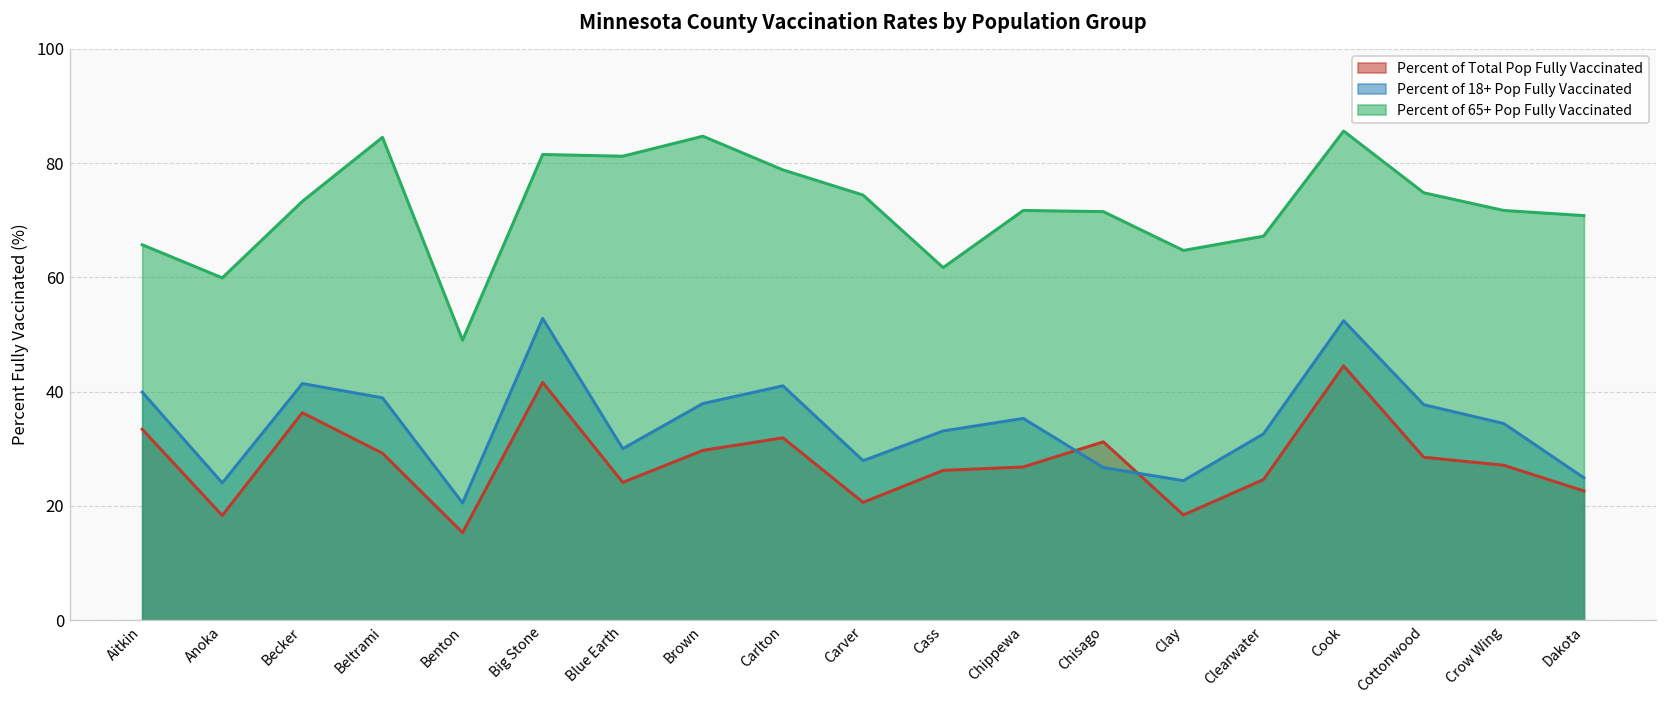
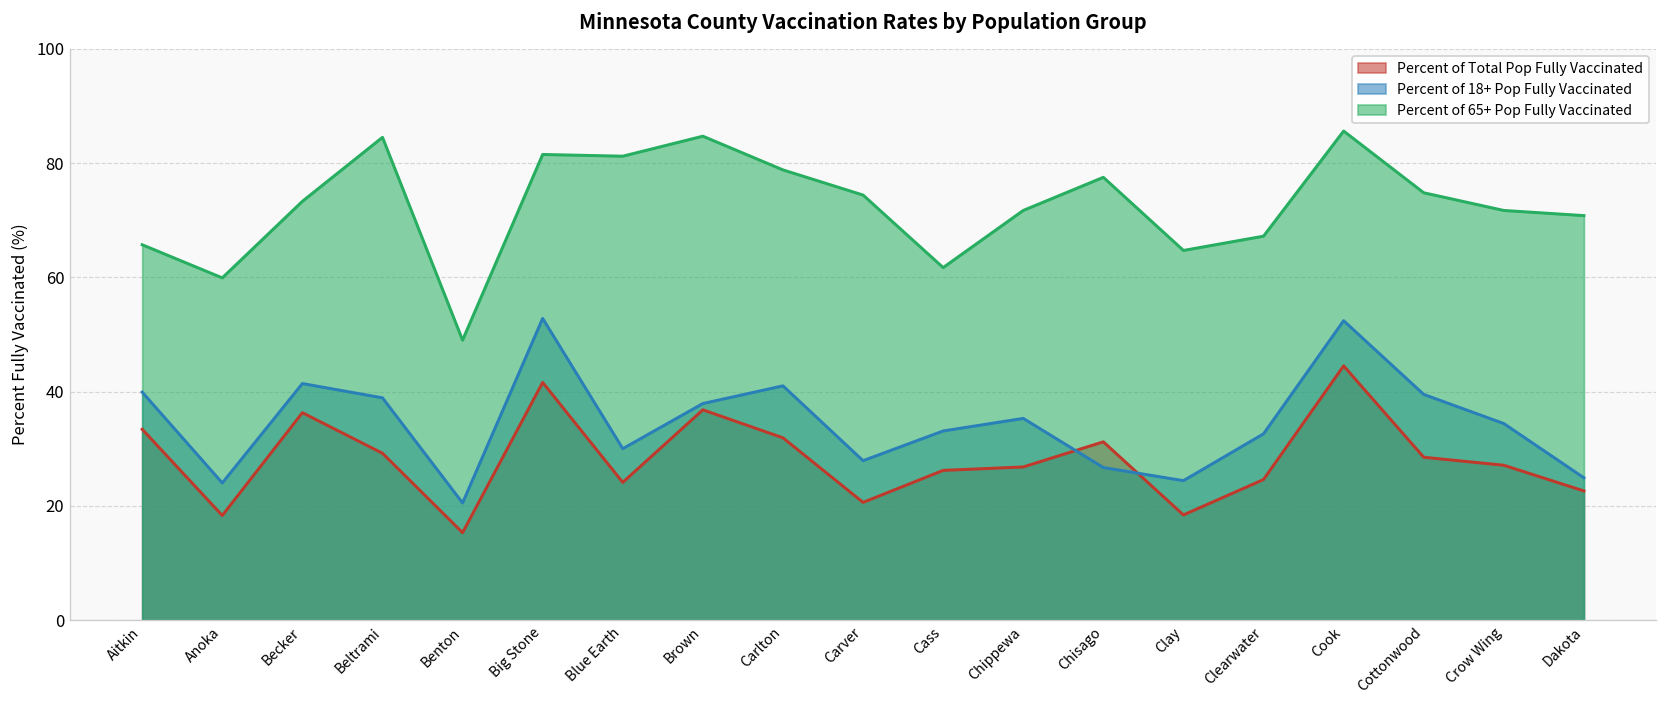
Percent of Total Pop Fully Vaccinated, Brown: 30 -> 37
Percent of 65+ Pop Fully Vaccinated, Chisago: 72 -> 78
Percent of 18+ Pop Fully Vaccinated, Cottonwood: 38 -> 40
